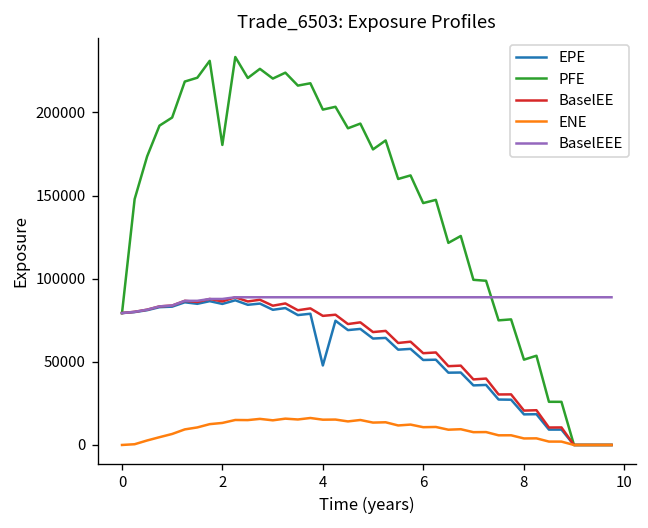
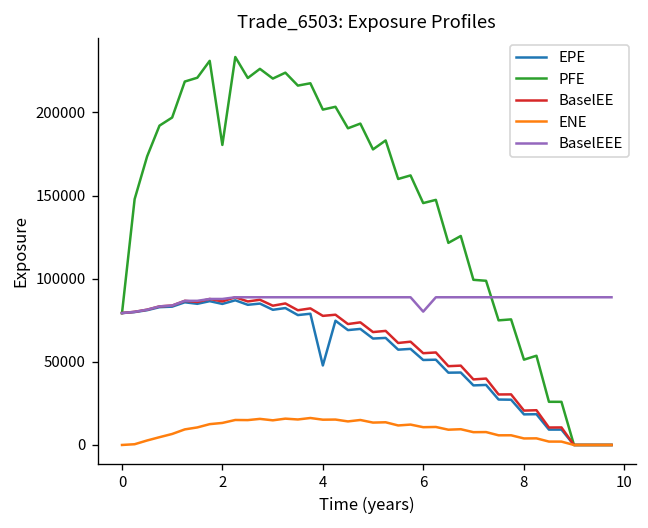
BaselEEE, 6: 89000 -> 80000
